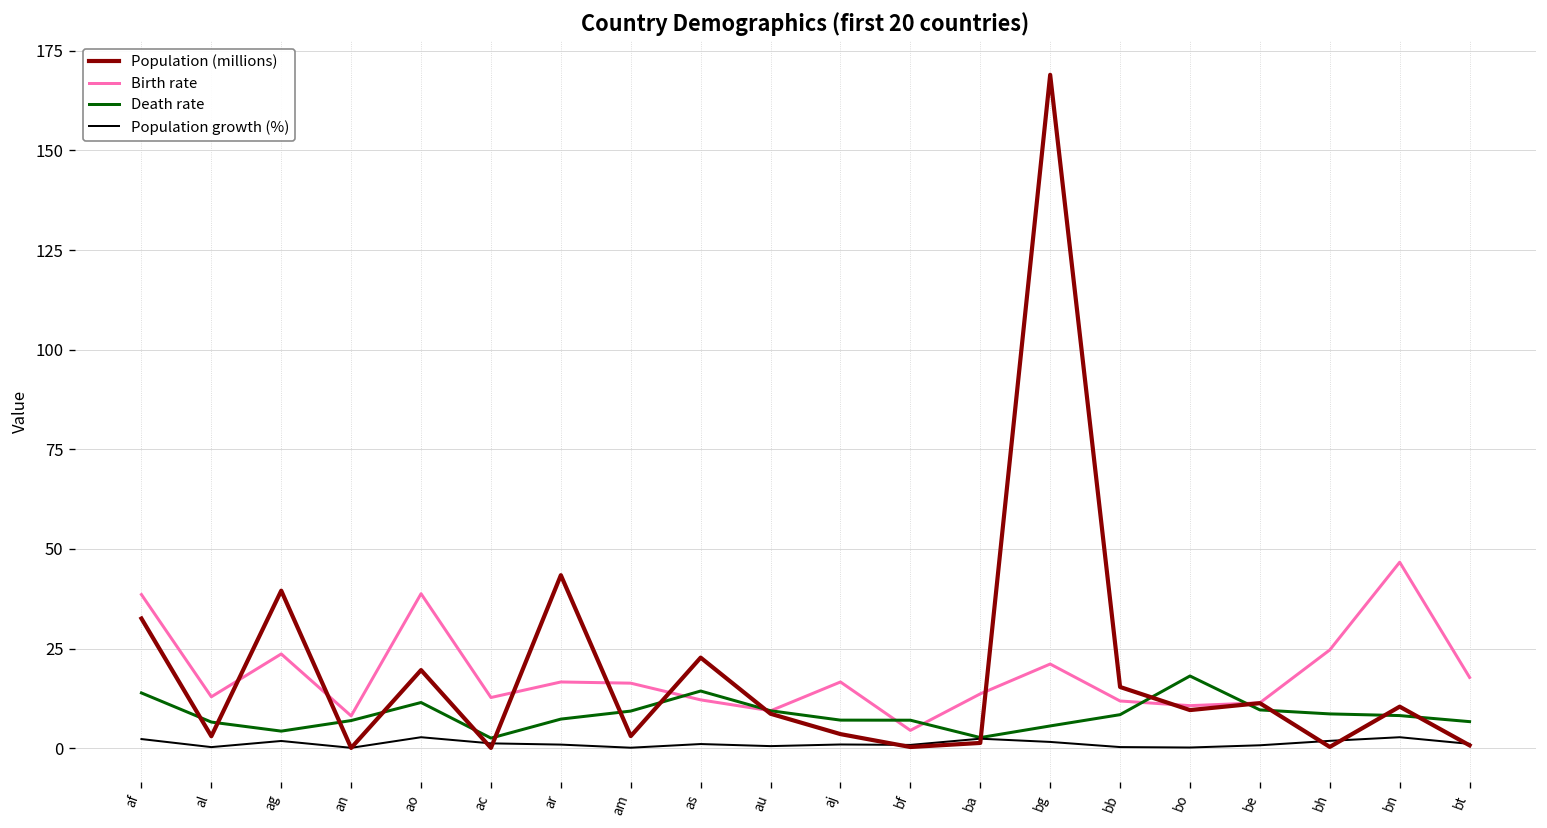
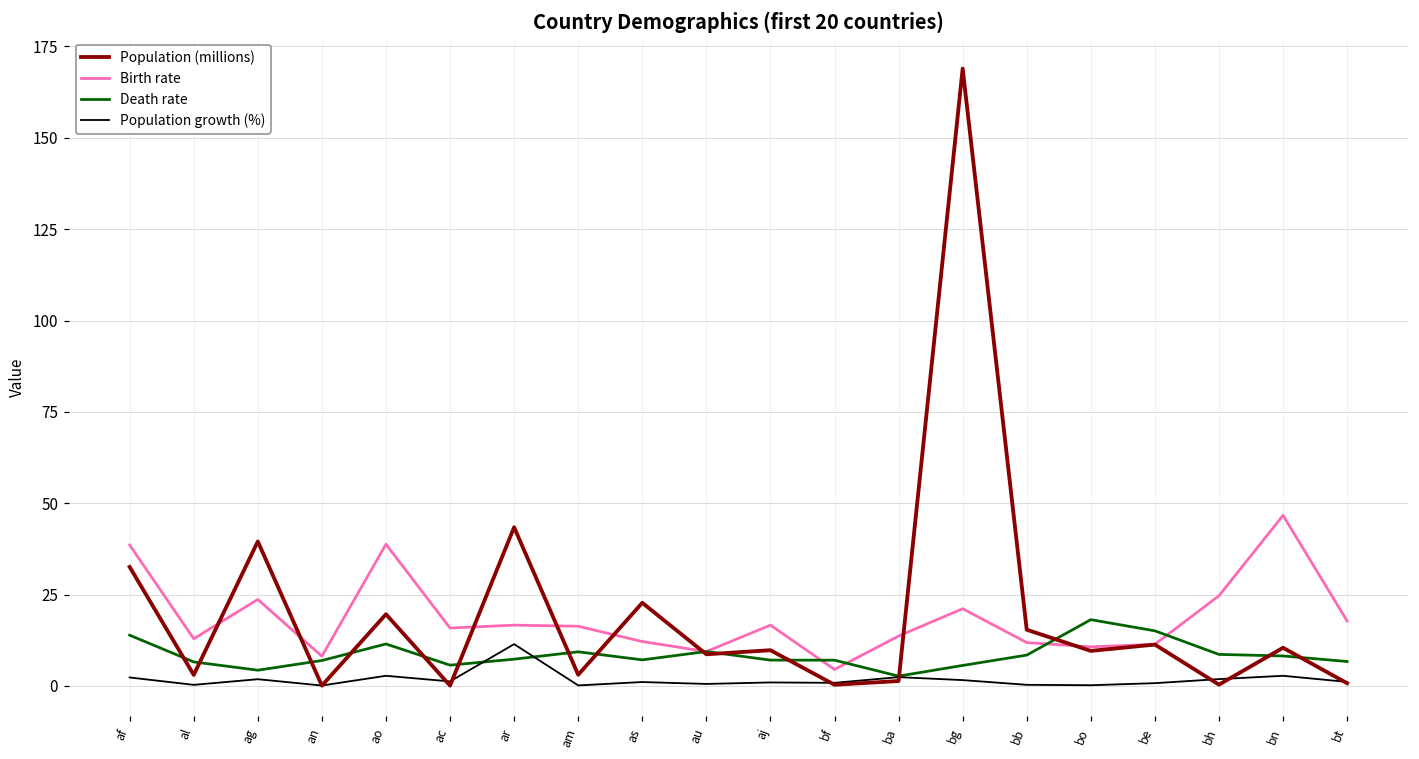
Birth rate, ac: 13 -> 16
Death rate, ac: 3 -> 6
Population growth (%), ar: 1 -> 11
Death rate, as: 14 -> 7
Population (millions), aj: 4 -> 10
Death rate, be: 10 -> 15
